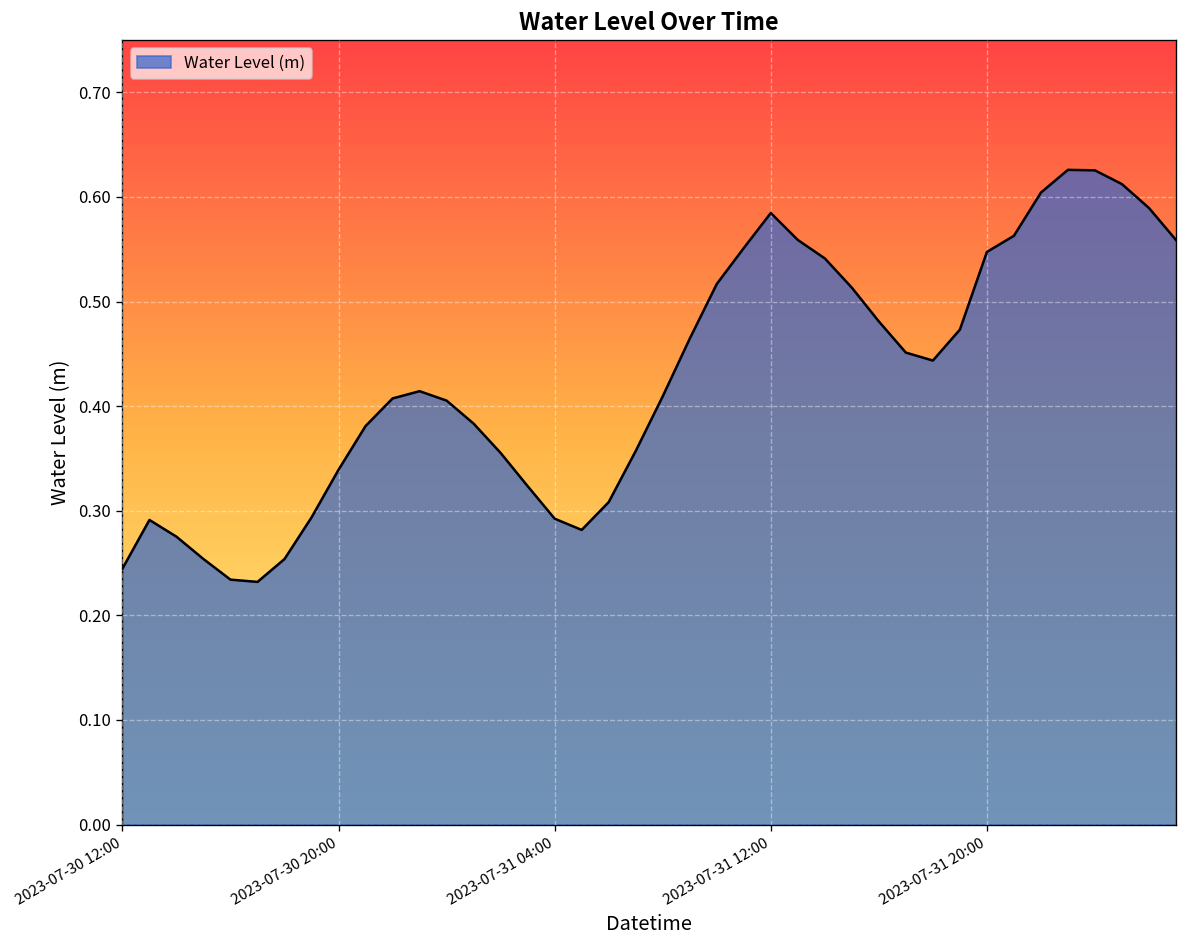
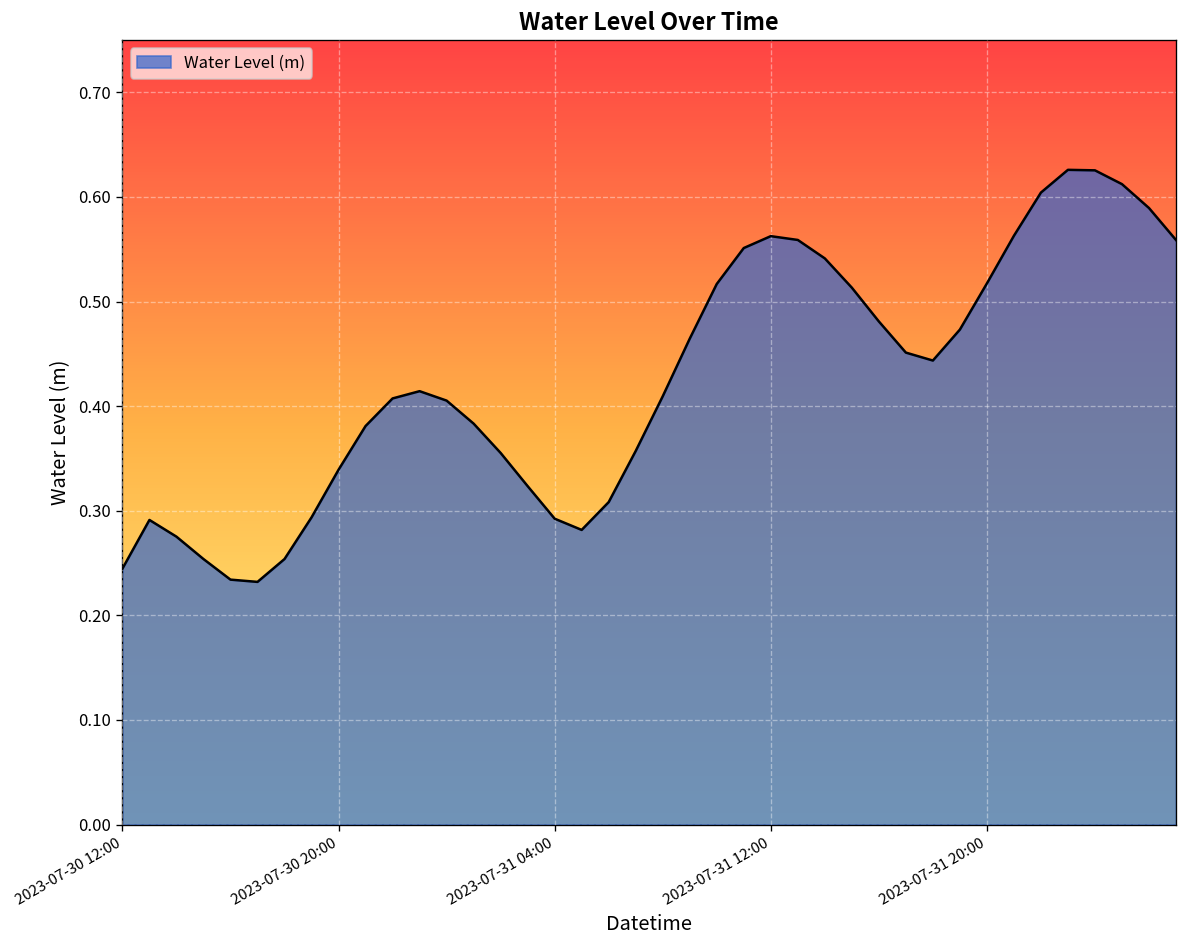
2023-07-31 12:00: 0.58 -> 0.56
2023-07-31 20:00: 0.55 -> 0.52
